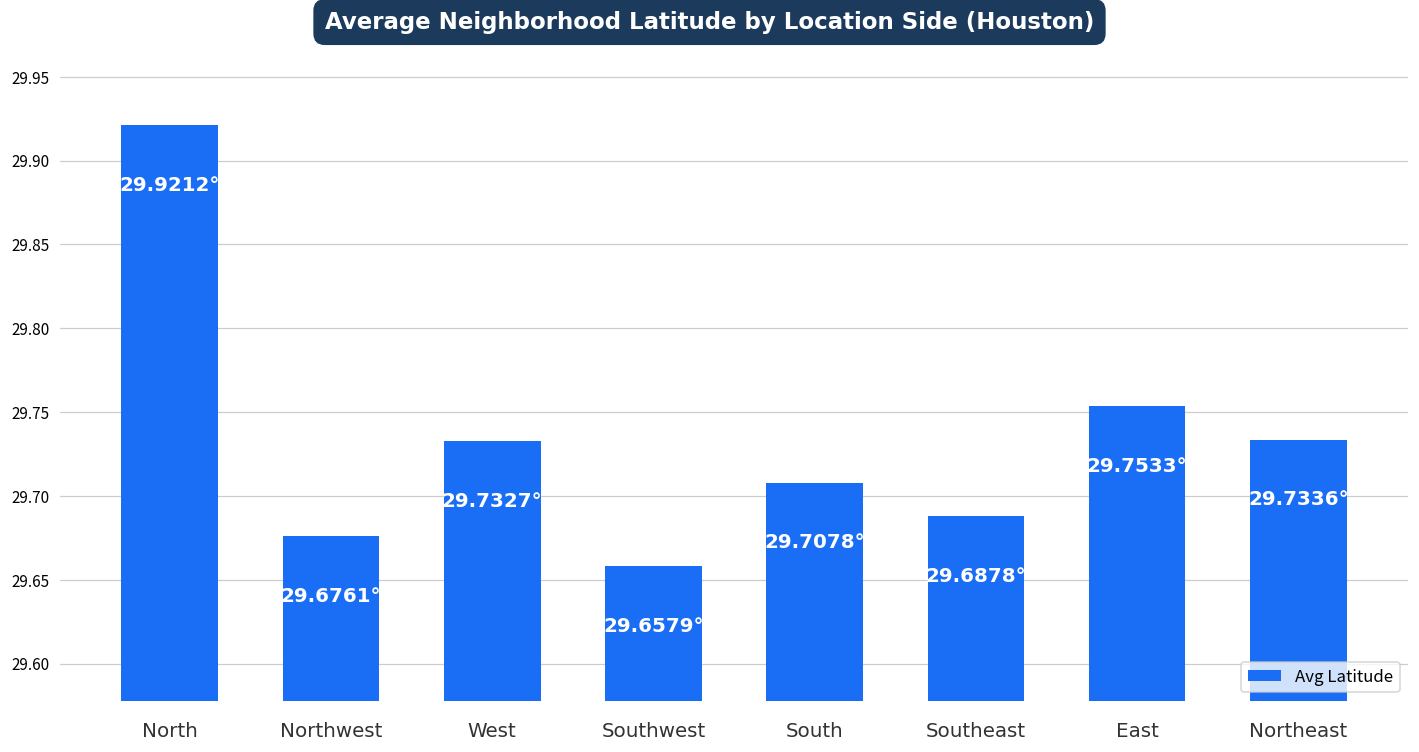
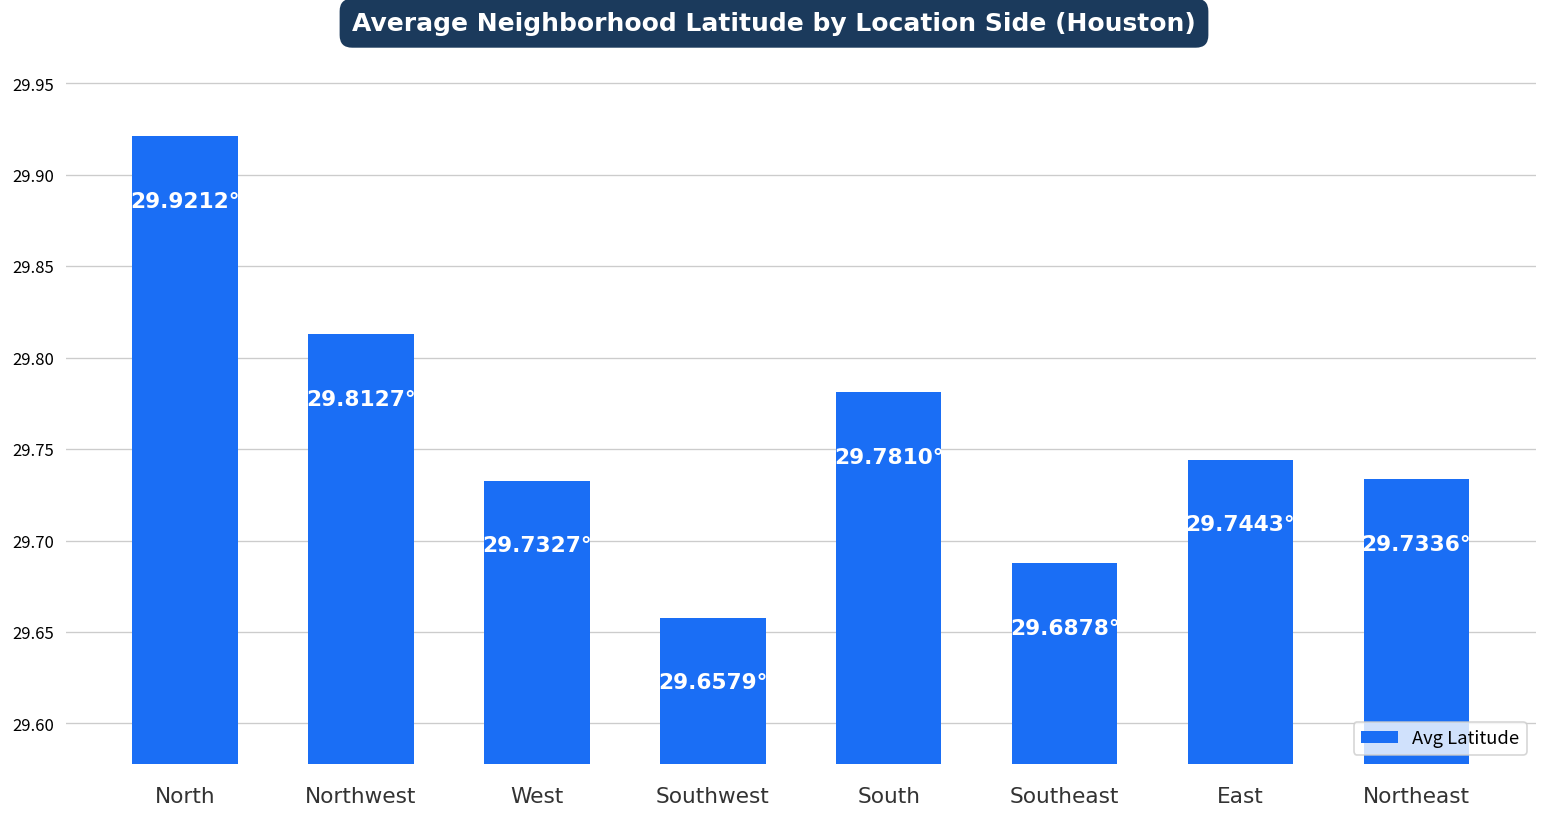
Northwest: 29.6761° -> 29.8127°
South: 29.7078° -> 29.7810°
East: 29.7533° -> 29.7443°
